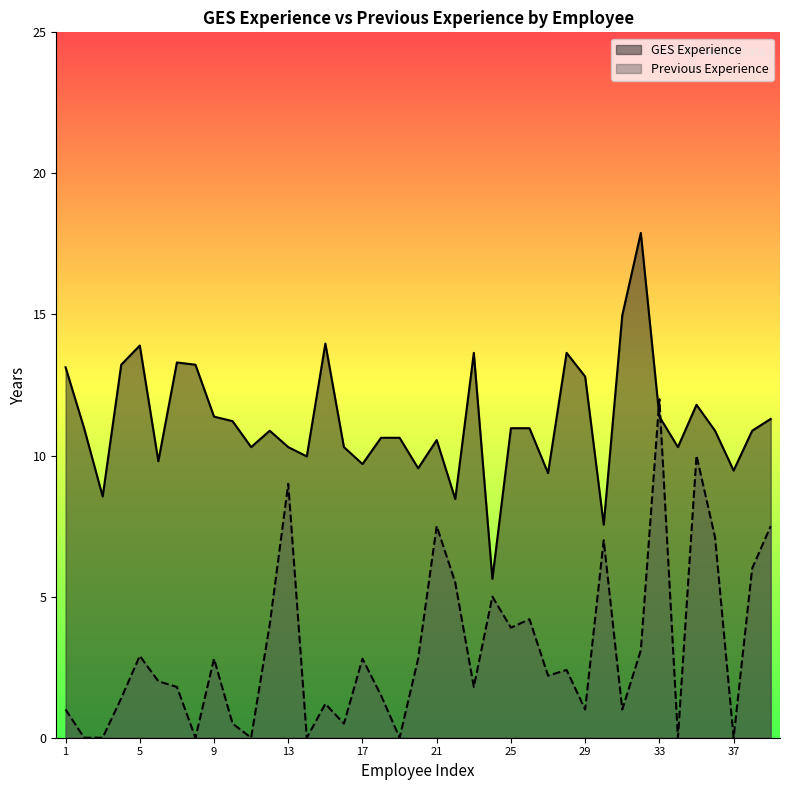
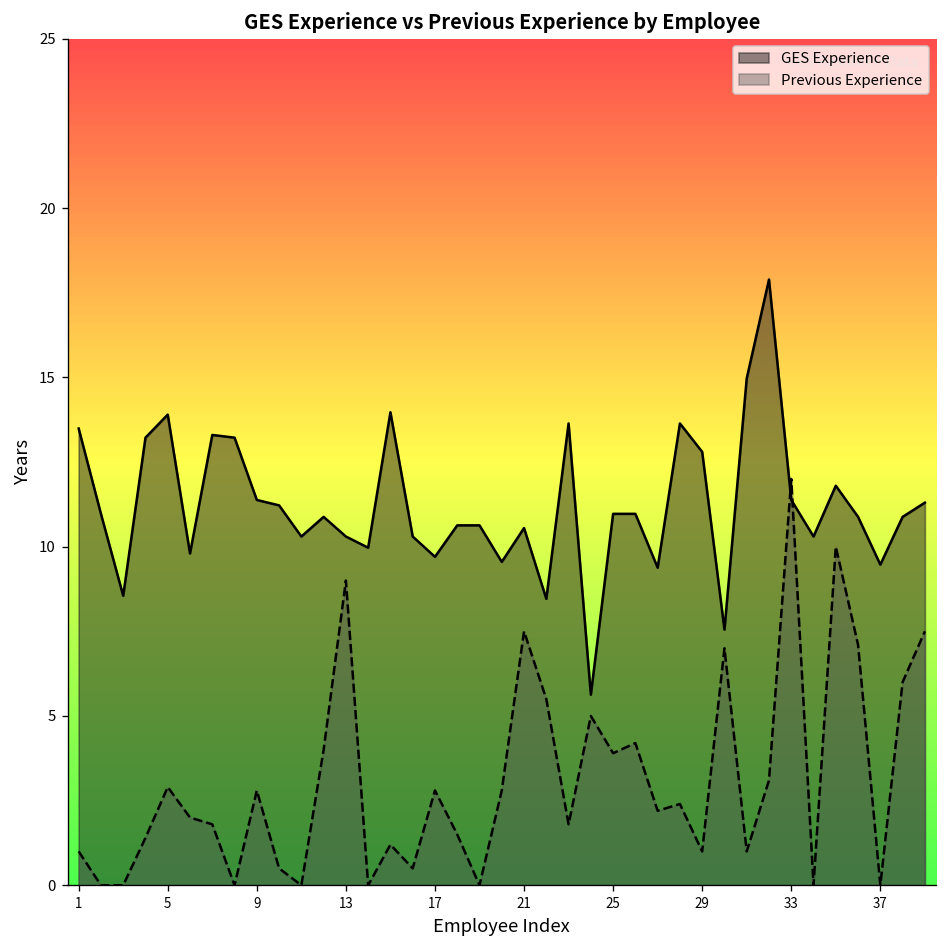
GES Experience, 1: 13.1 -> 13.5
